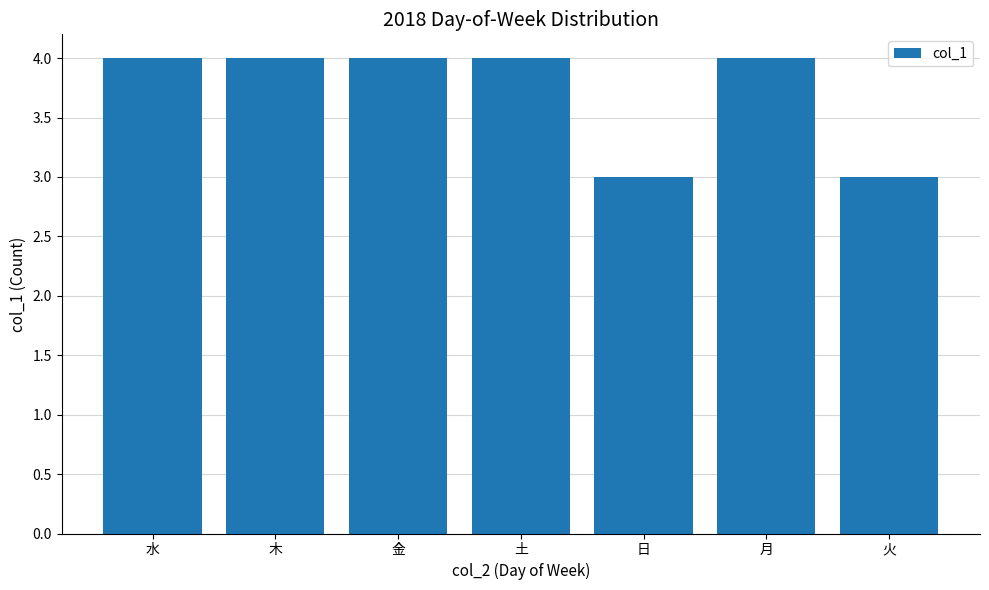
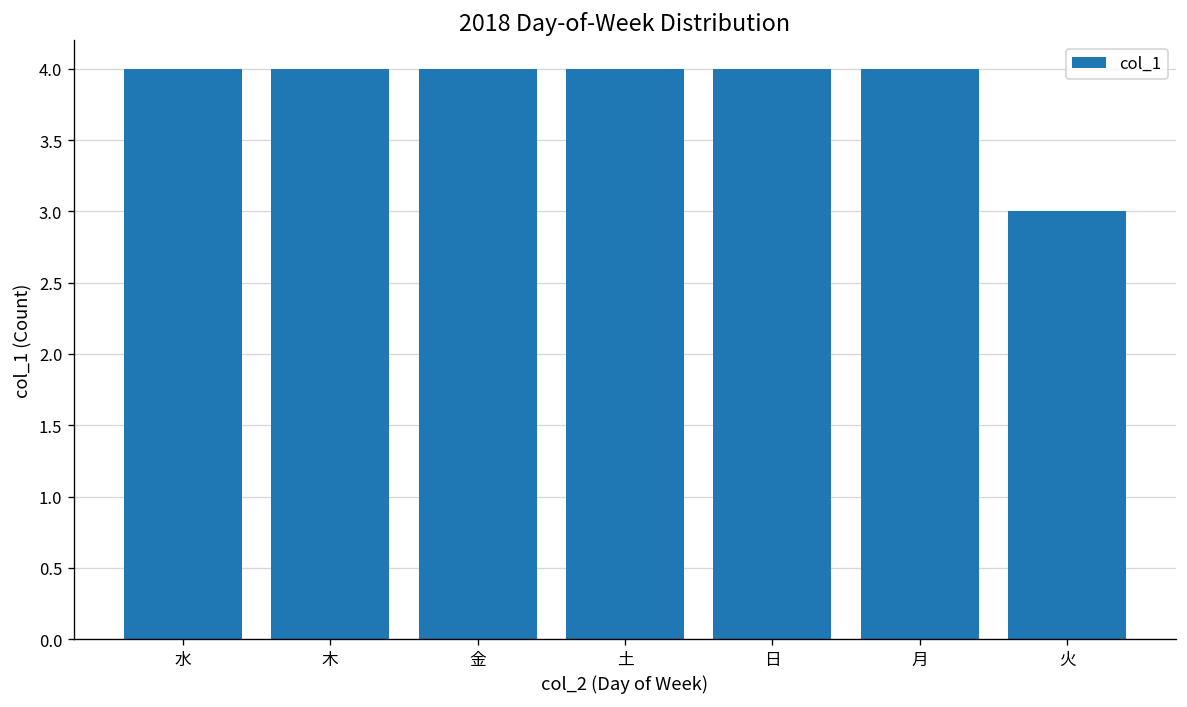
日: 3 -> 4
